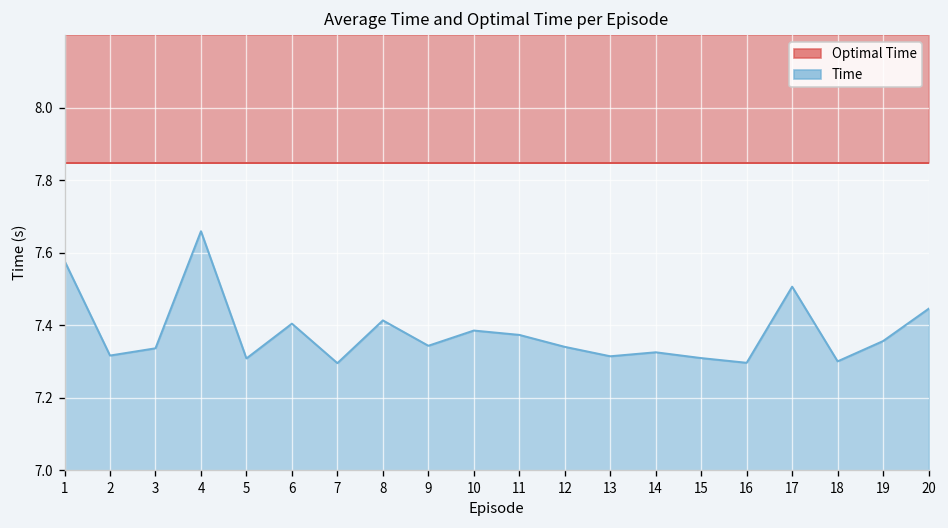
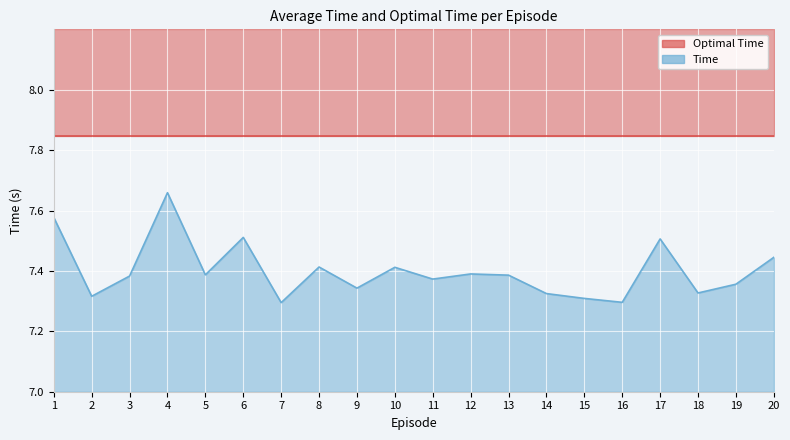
Time, 3: 7.34 -> 7.38
Time, 5: 7.31 -> 7.39
Time, 6: 7.40 -> 7.51
Time, 10: 7.39 -> 7.41
Time, 12: 7.34 -> 7.39
Time, 13: 7.31 -> 7.39
Time, 18: 7.30 -> 7.33
